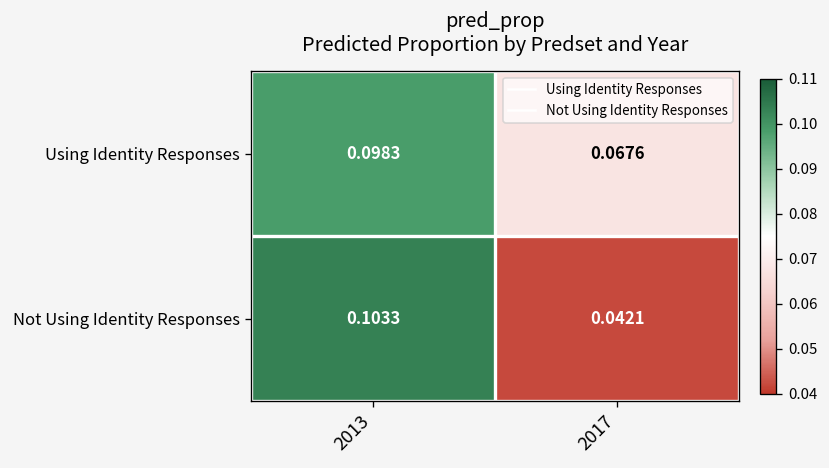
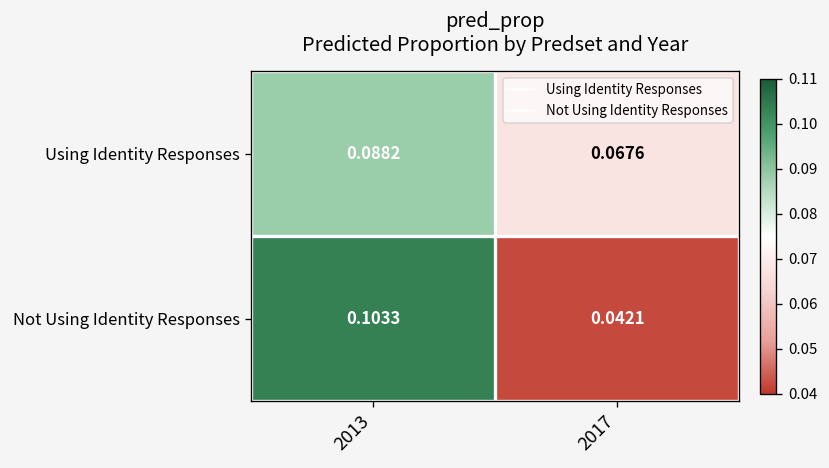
Using Identity Responses, 2013: 0.0983 -> 0.0882
